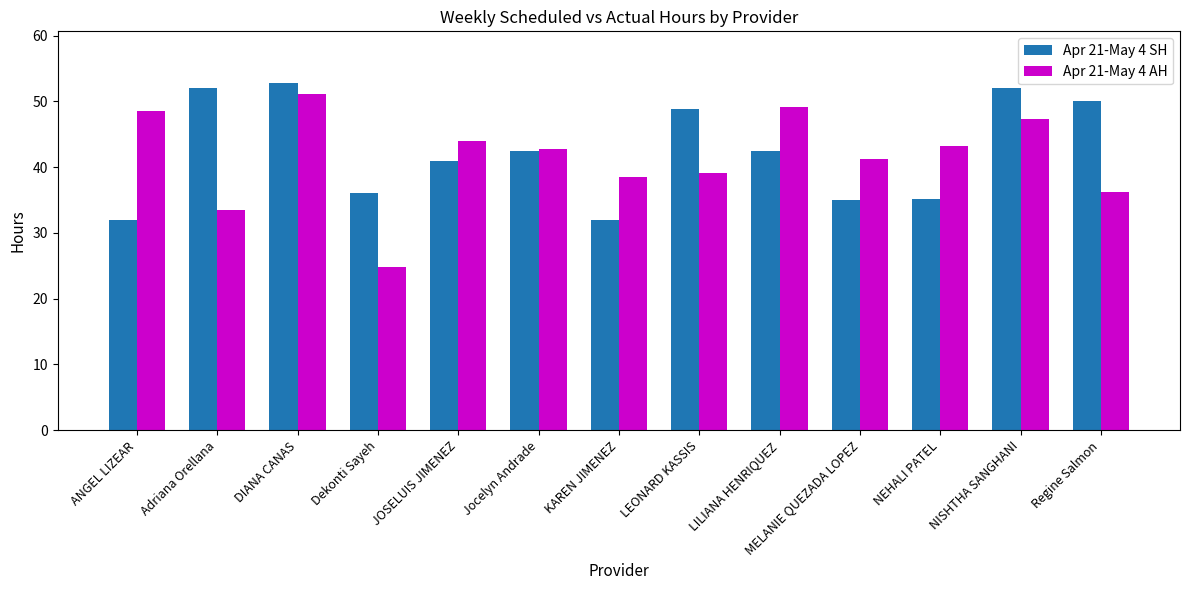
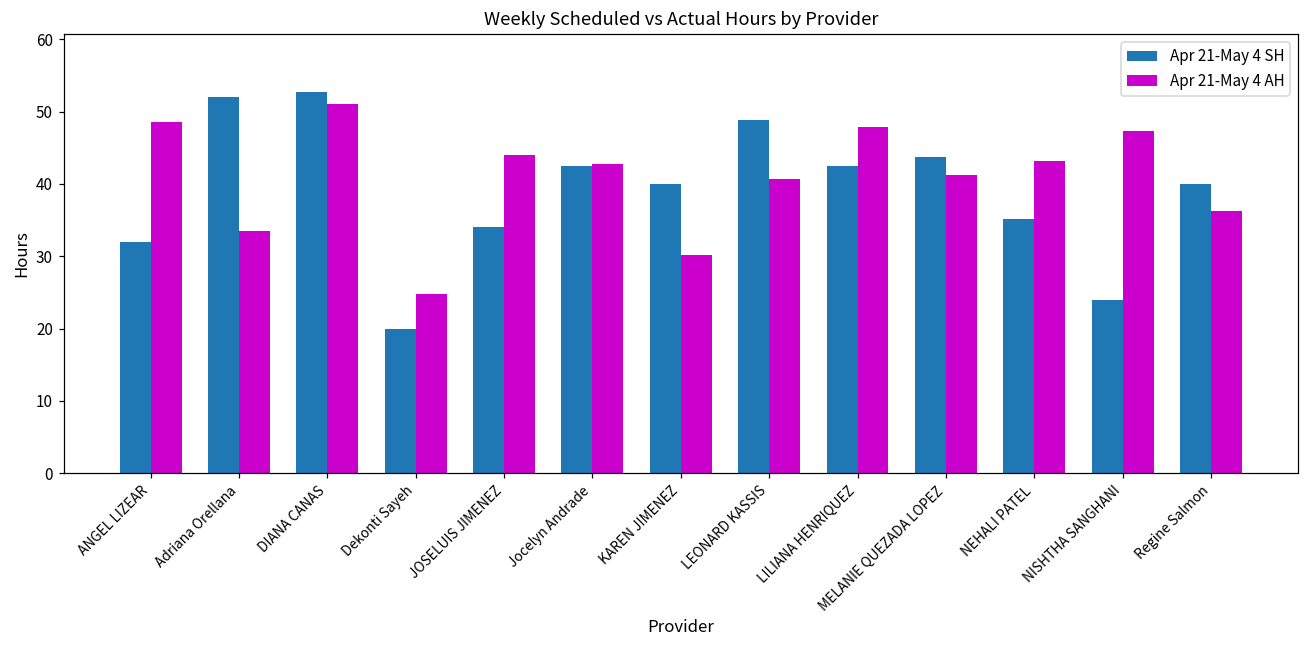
Apr 21-May 4 SH, Dekonti Sayeh: 36 -> 20
Apr 21-May 4 SH, JOSELUIS JIMENEZ: 41 -> 34
Apr 21-May 4 SH, KAREN JIMENEZ: 32 -> 40
Apr 21-May 4 AH, KAREN JIMENEZ: 39 -> 30
Apr 21-May 4 AH, LEONARD KASSIS: 39 -> 41
Apr 21-May 4 AH, LILIANA HENRIQUEZ: 49 -> 48
Apr 21-May 4 SH, MELANIE QUEZADA LOPEZ: 35 -> 44
Apr 21-May 4 SH, NISHTHA SANGHANI: 52 -> 24
Apr 21-May 4 SH, Regine Salmon: 50 -> 40
